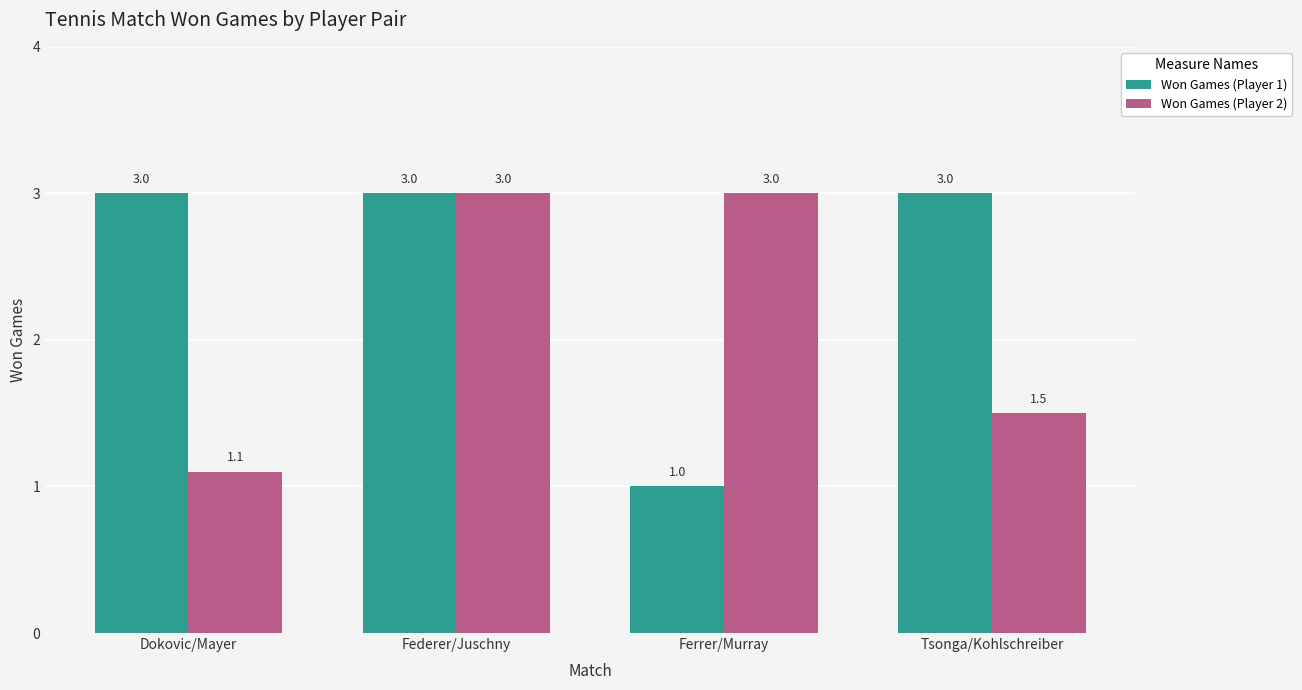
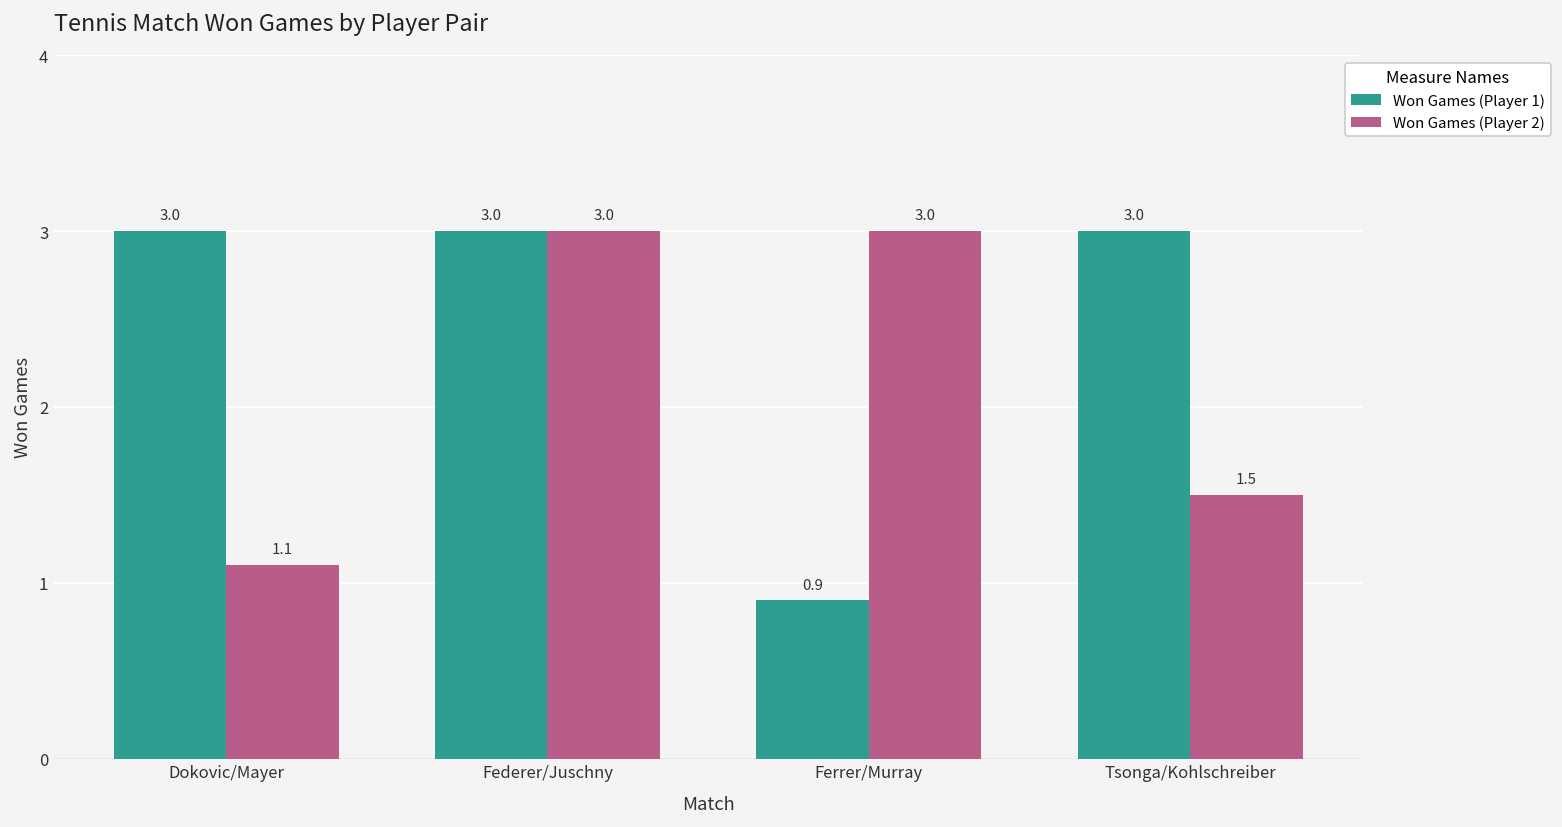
Won Games (Player 1), Ferrer/Murray: 1.0 -> 0.9
